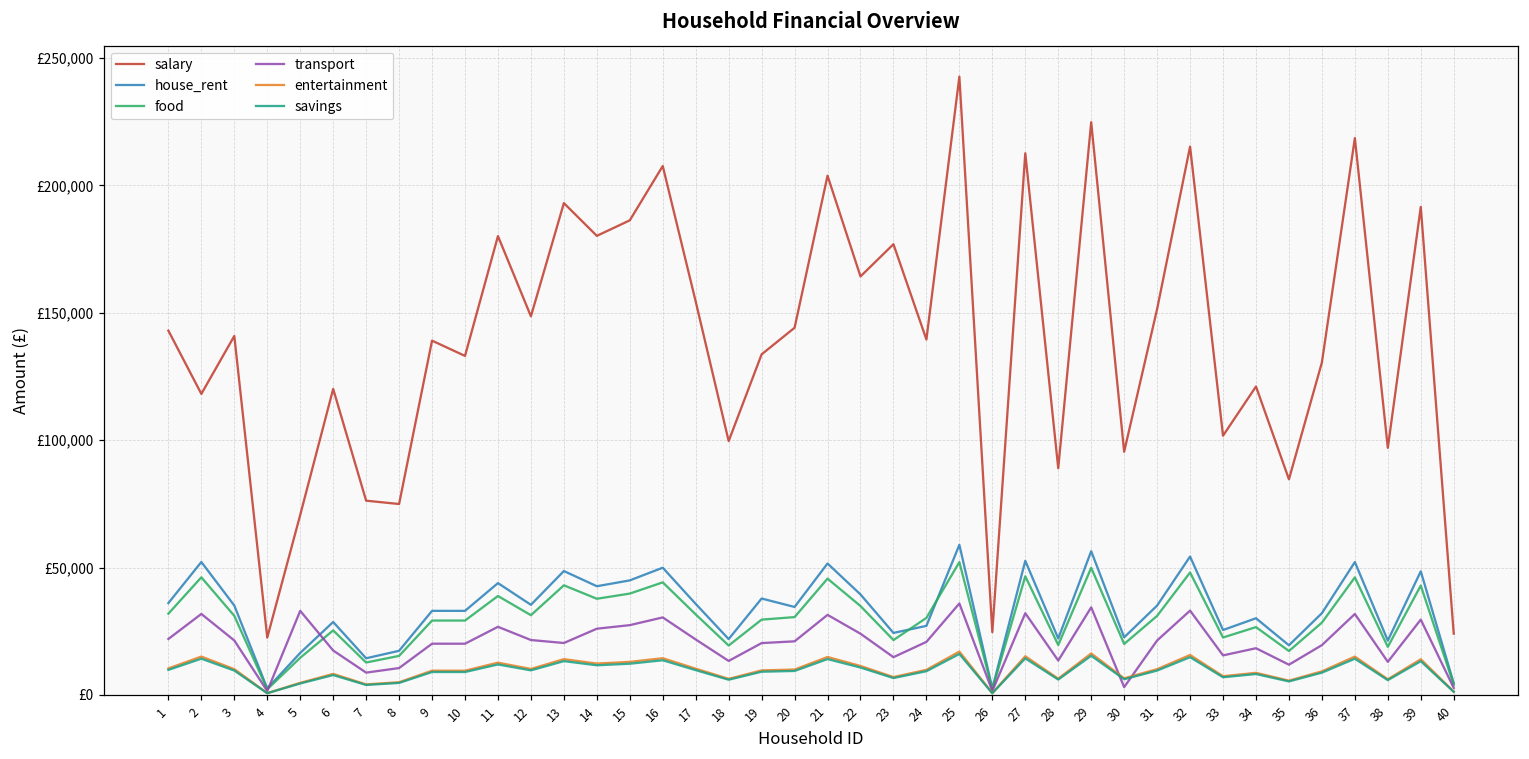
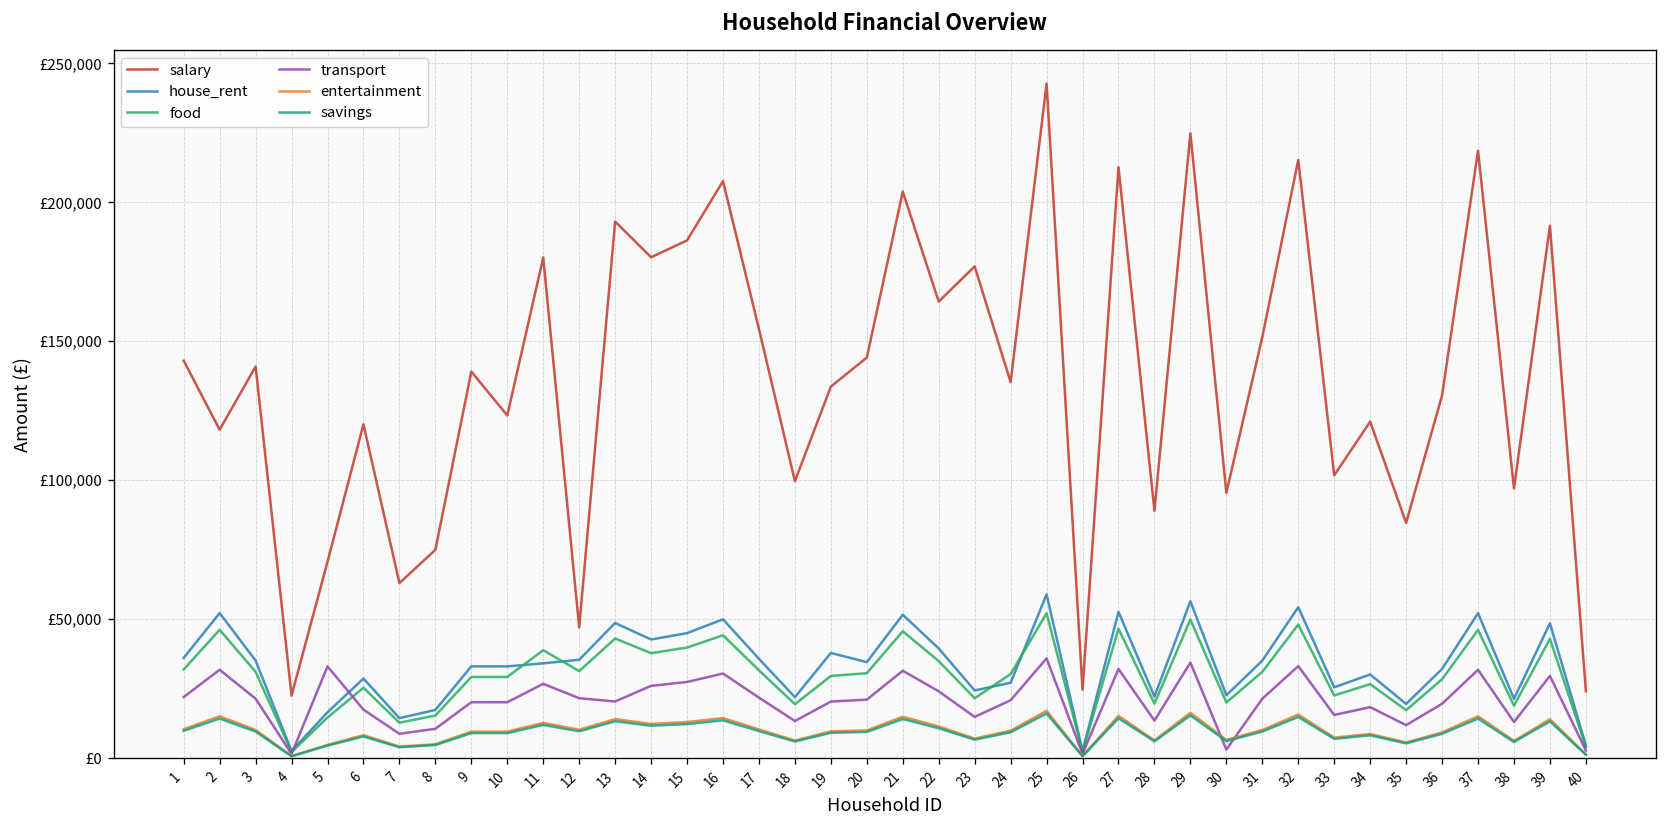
salary, 7: £76,000 -> £63,000
salary, 10: £133,000 -> £123,000
house_rent, 11: £44,000 -> £34,000
salary, 12: £149,000 -> £47,000
salary, 24: £140,000 -> £135,000
